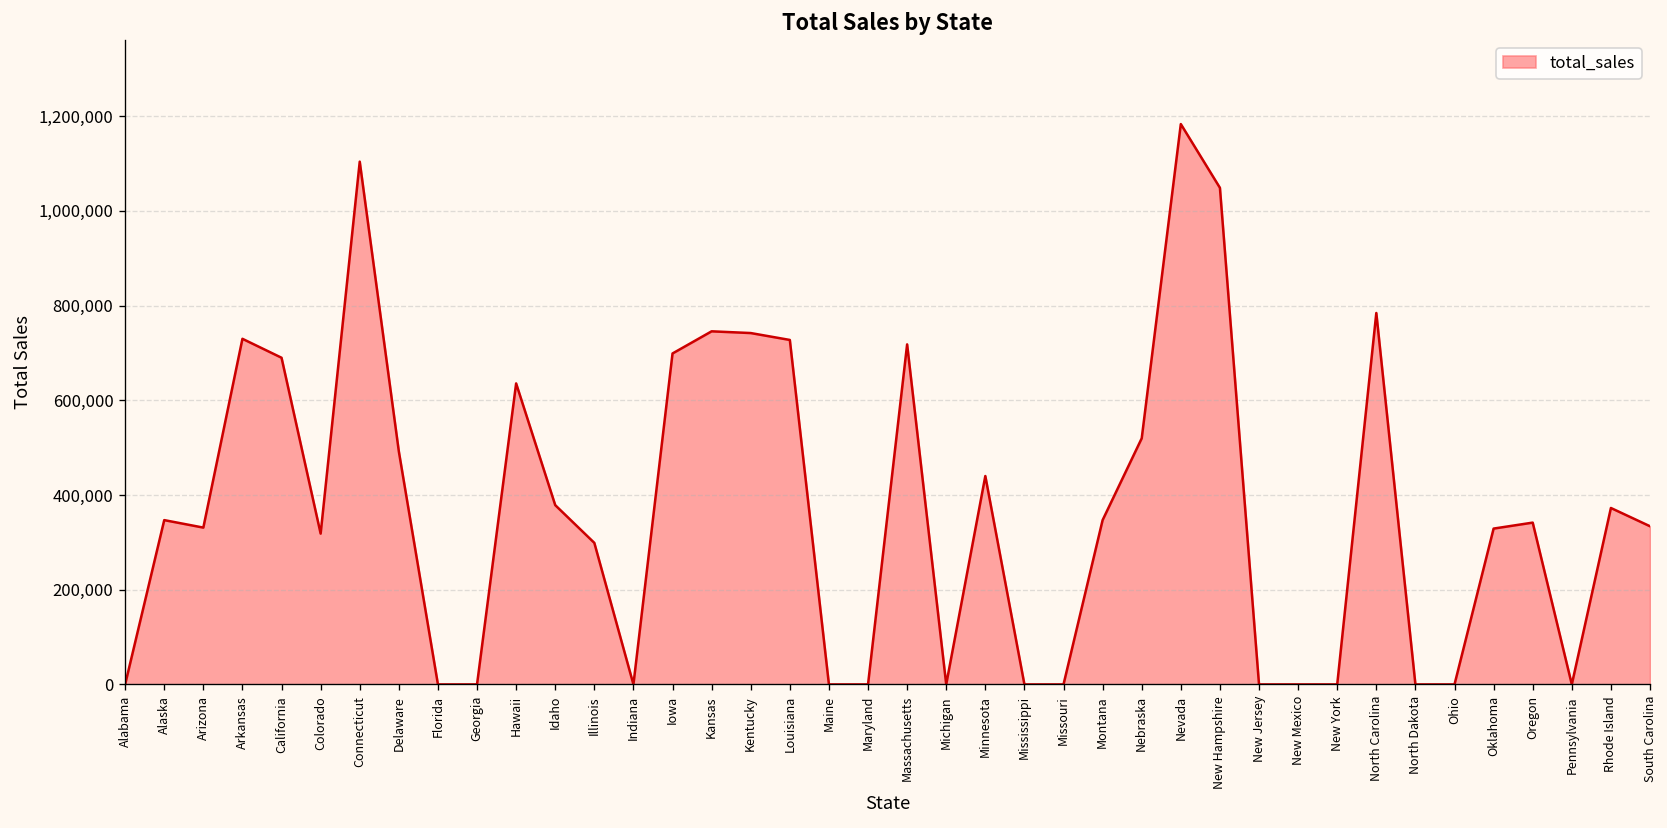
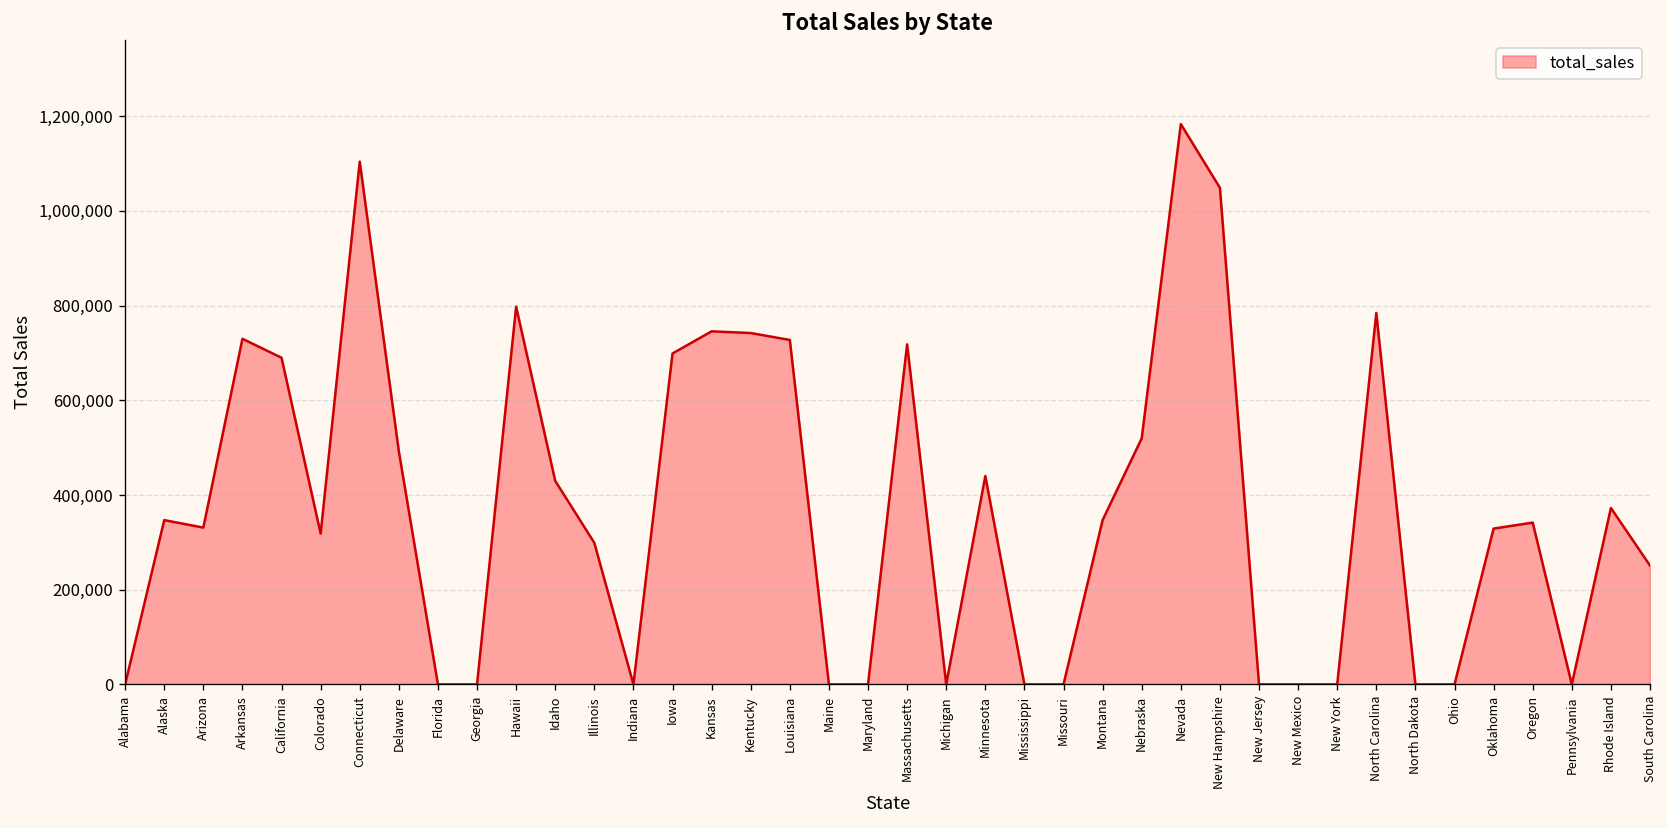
Hawaii: 640,000 -> 800,000
Idaho: 380,000 -> 430,000
South Carolina: 330,000 -> 250,000
